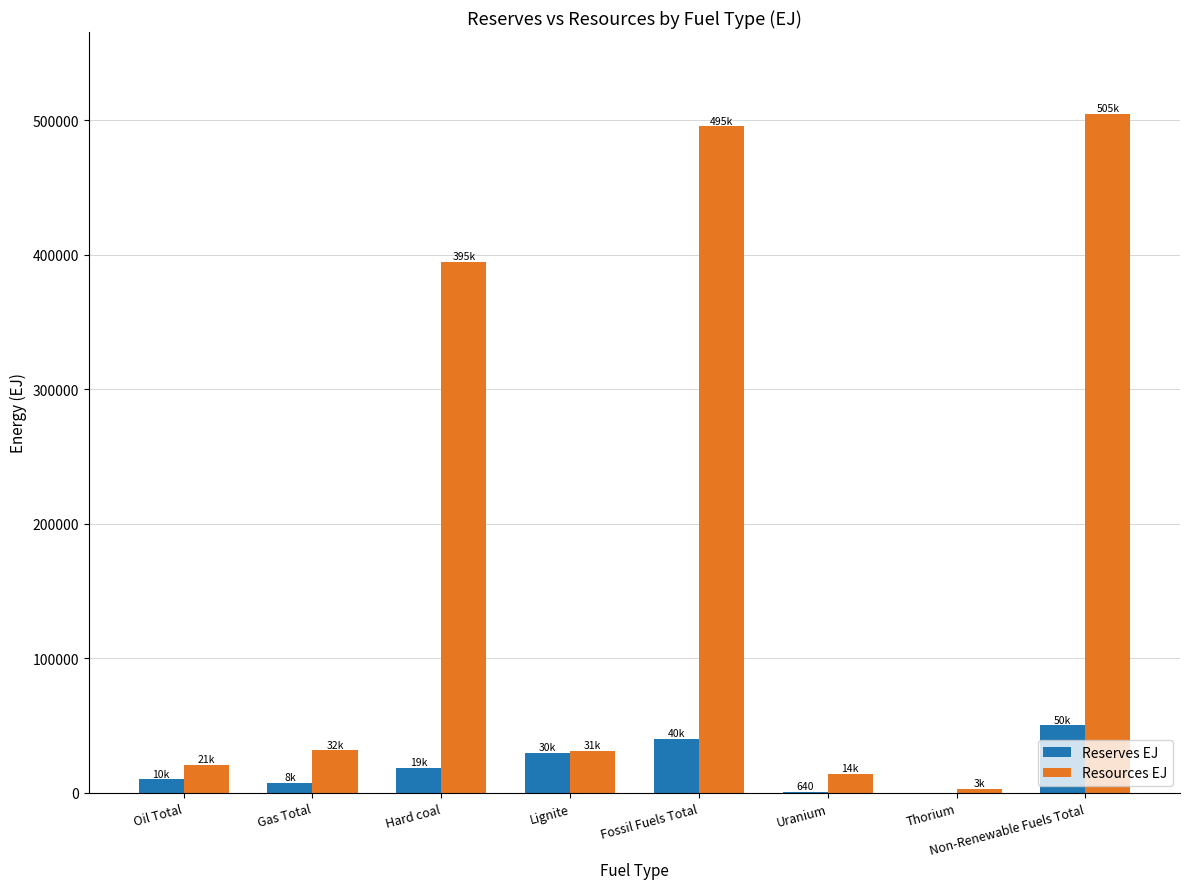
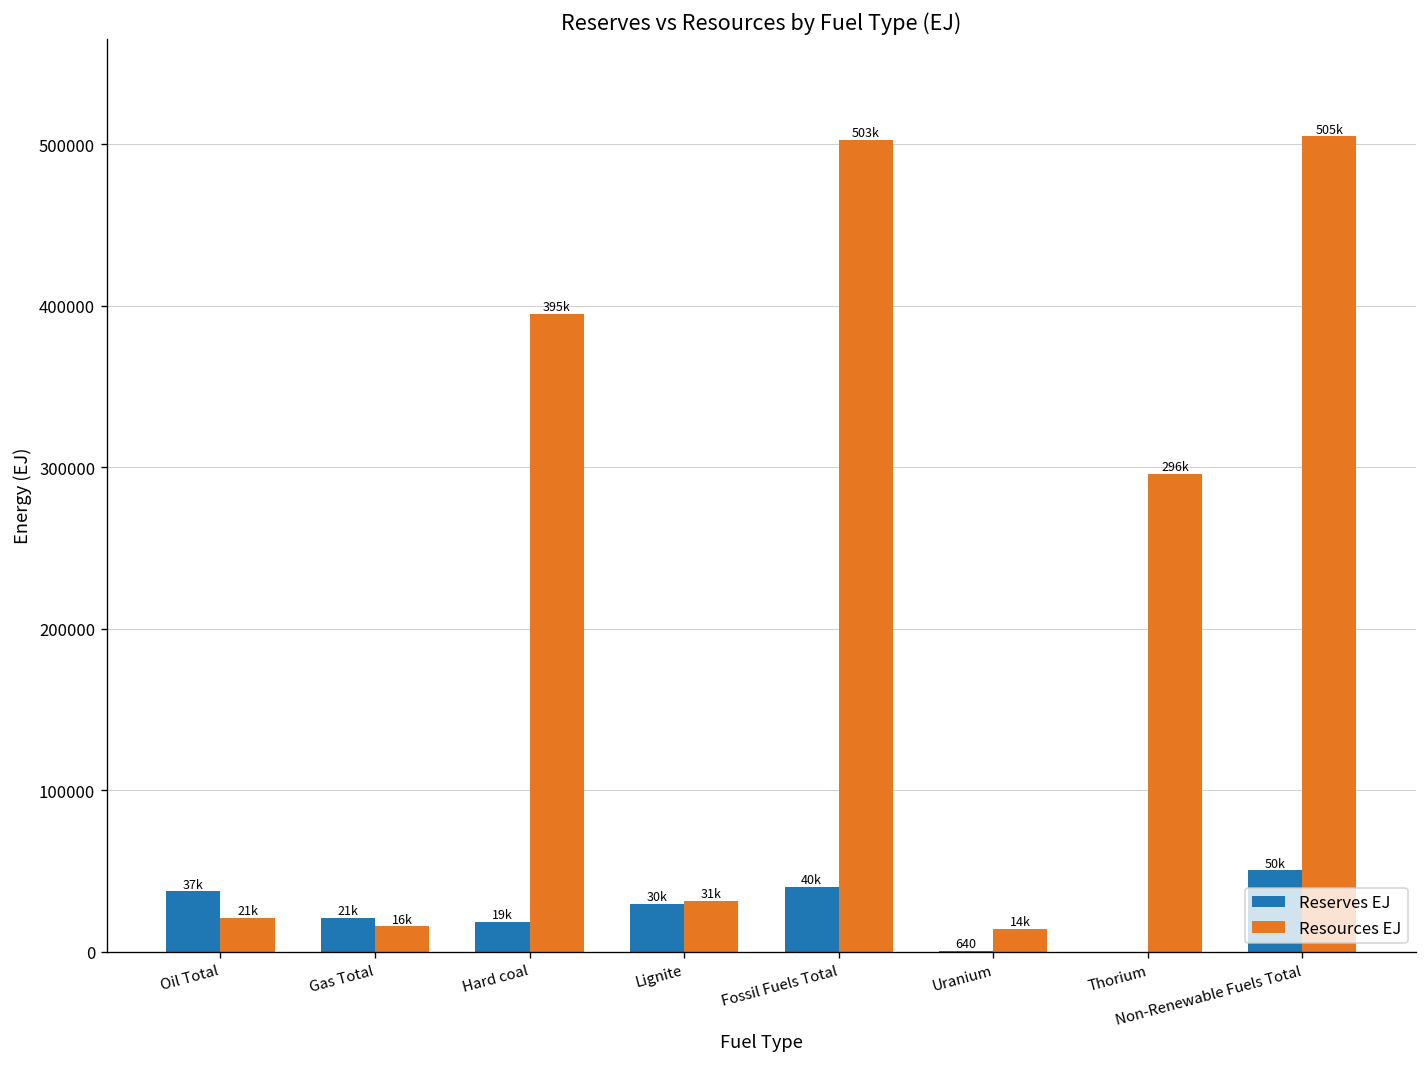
Reserves EJ, Oil Total: 10k -> 37k
Reserves EJ, Gas Total: 8k -> 21k
Resources EJ, Gas Total: 32k -> 16k
Resources EJ, Fossil Fuels Total: 495k -> 503k
Resources EJ, Thorium: 3k -> 296k
